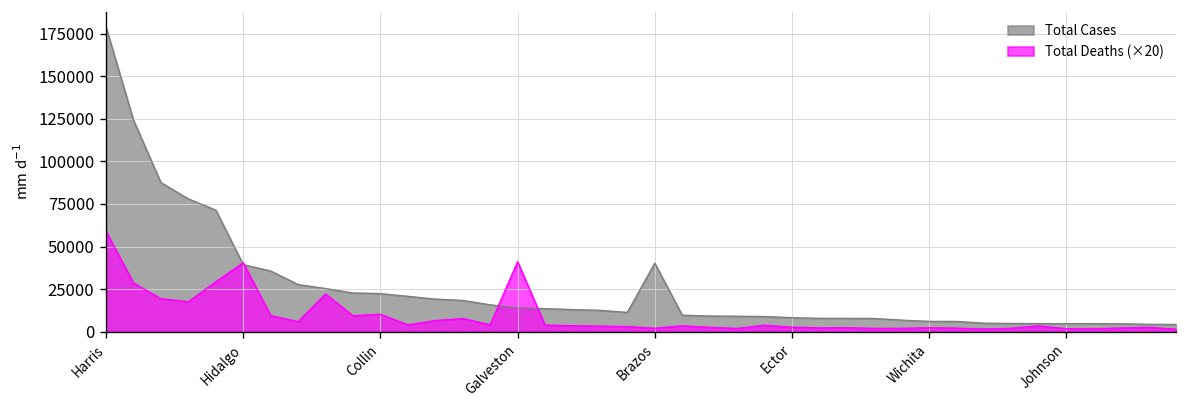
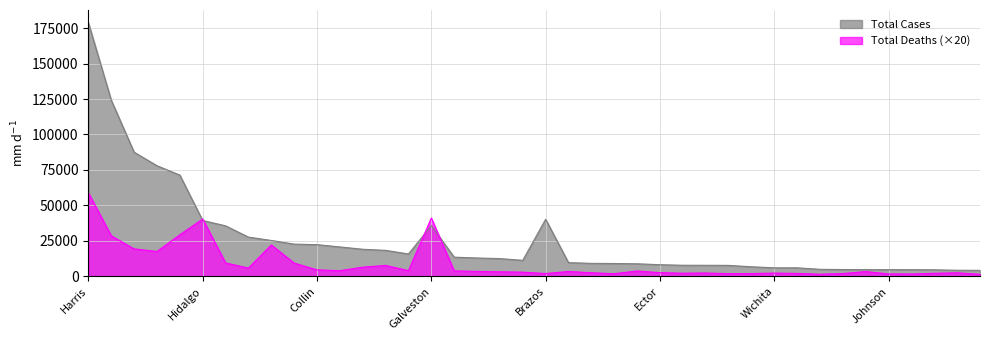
Total Deaths (×20), Collin: 10000 -> 5000
Total Cases, Galveston: 14000 -> 36000
